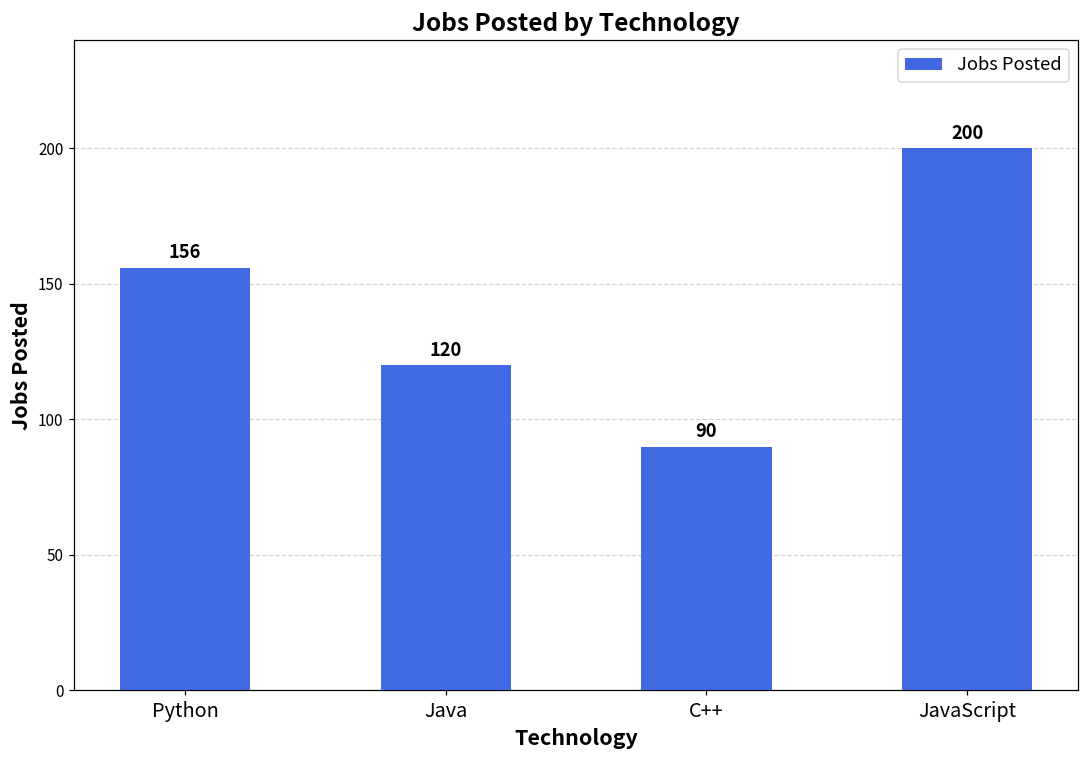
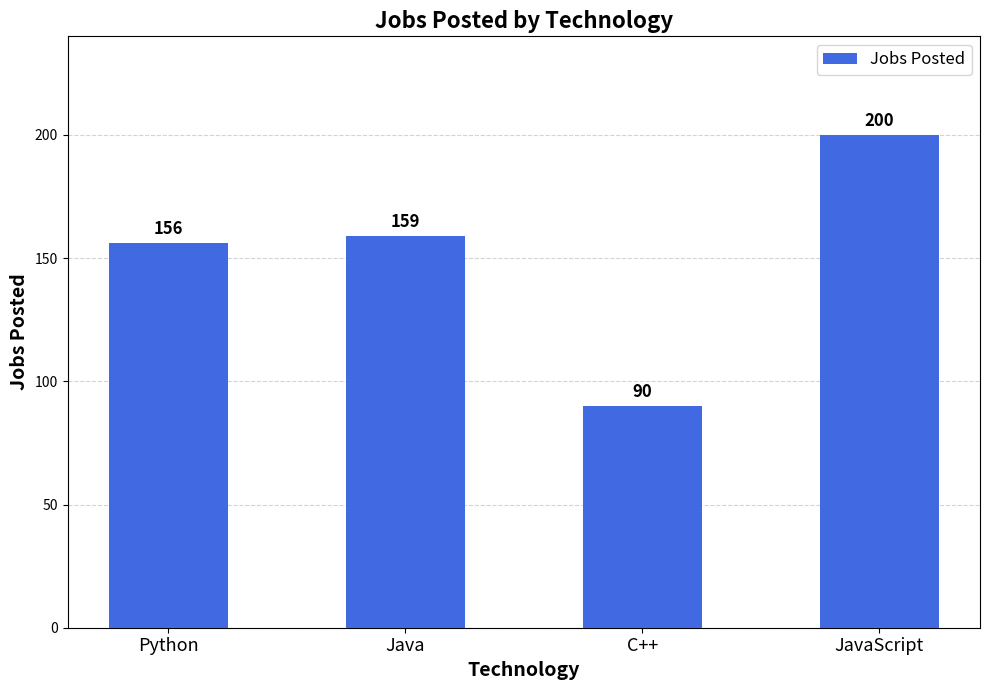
Java: 120 -> 159
